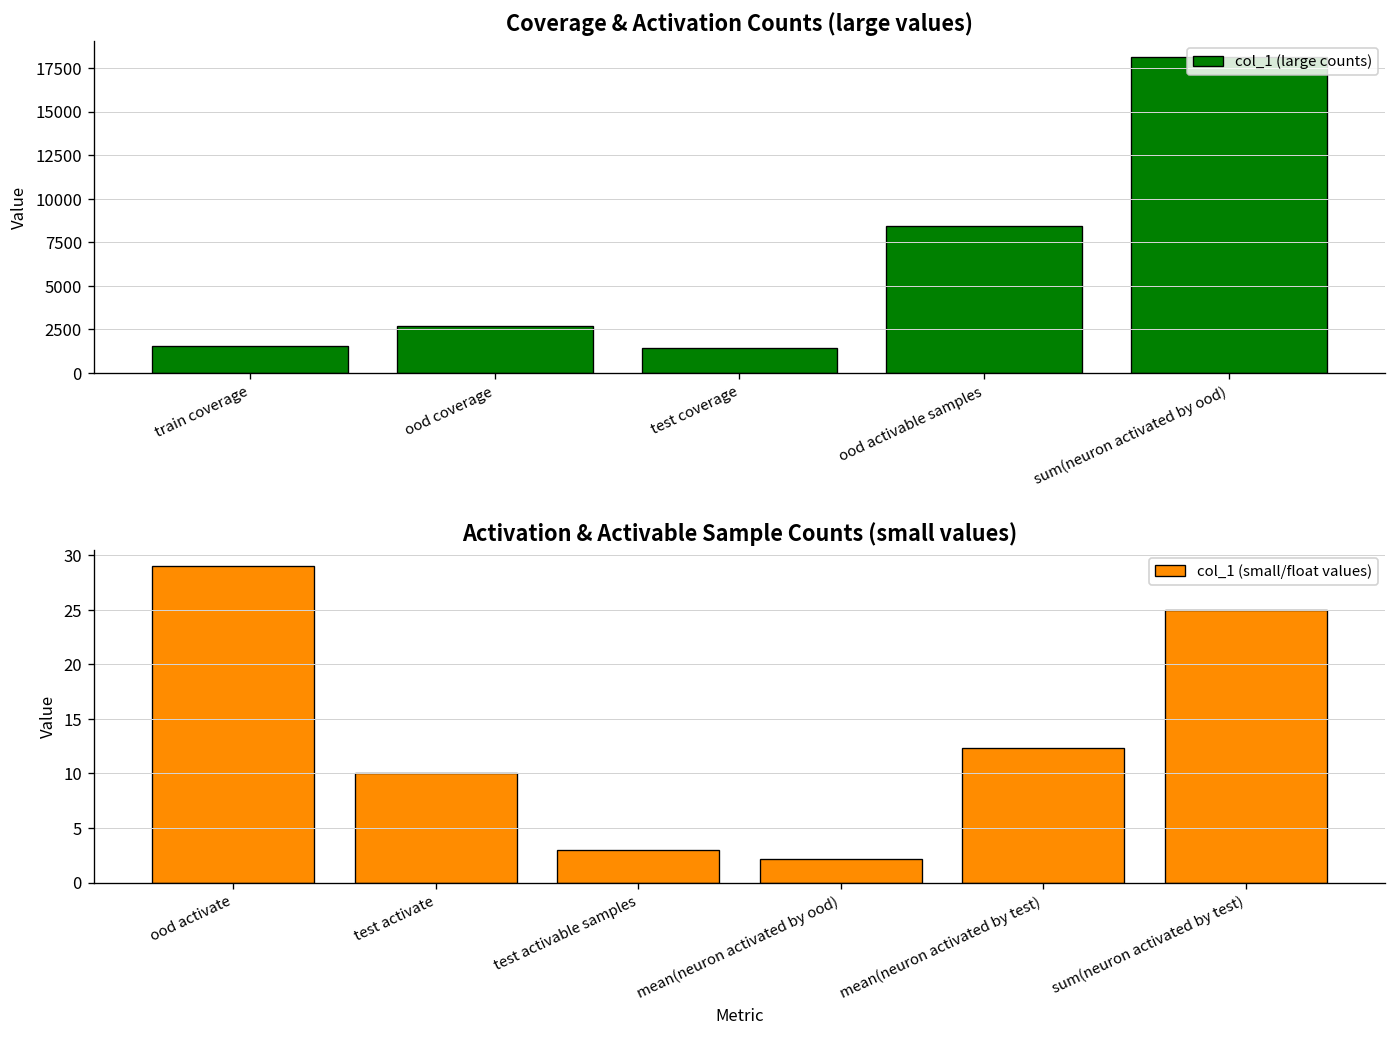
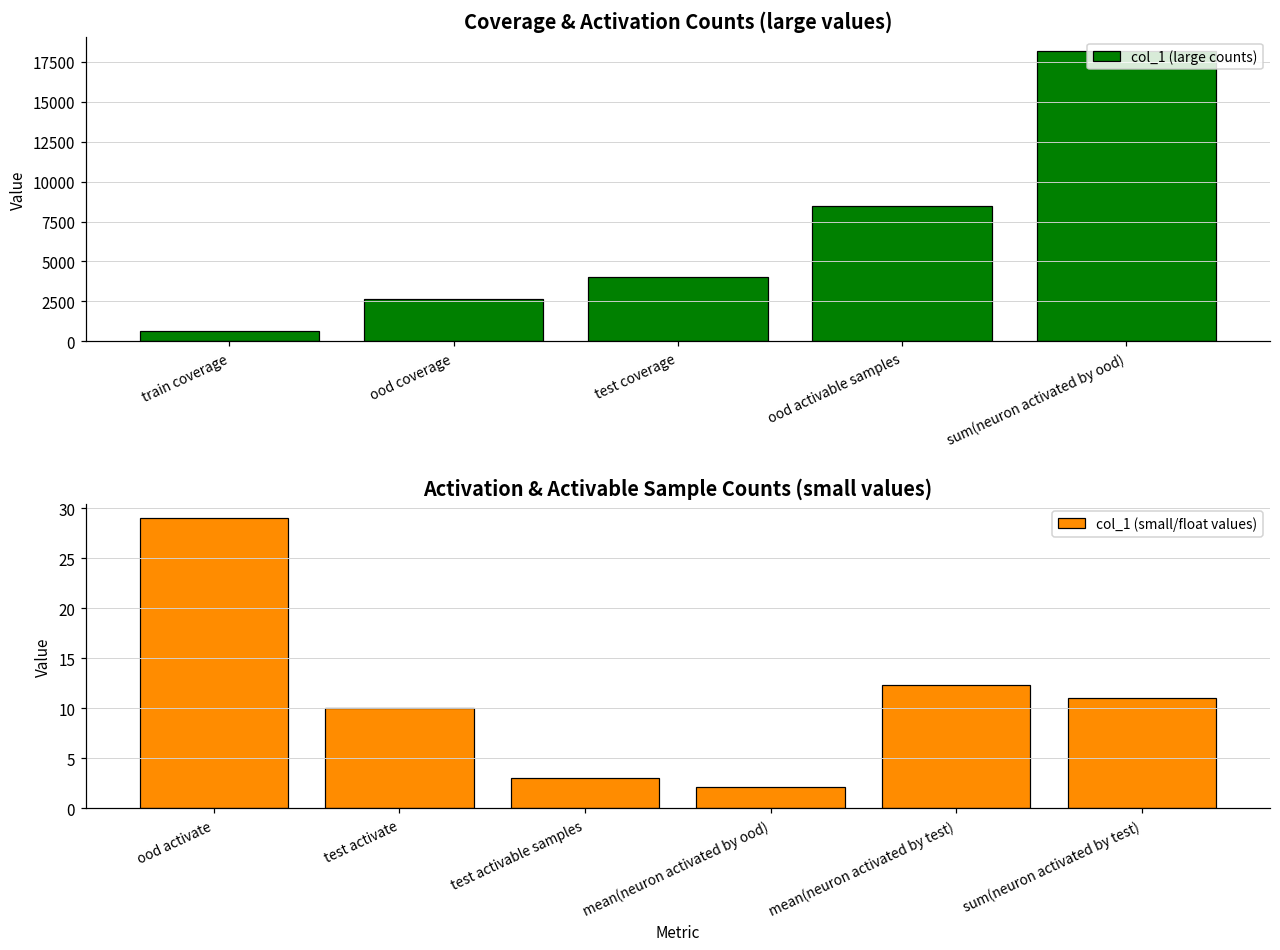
Coverage & Activation Counts (large values), train coverage: 1600 -> 700
Coverage & Activation Counts (large values), test coverage: 1400 -> 4000
Activation & Activable Sample Counts (small values), sum(neuron activated by test): 25 -> 11
